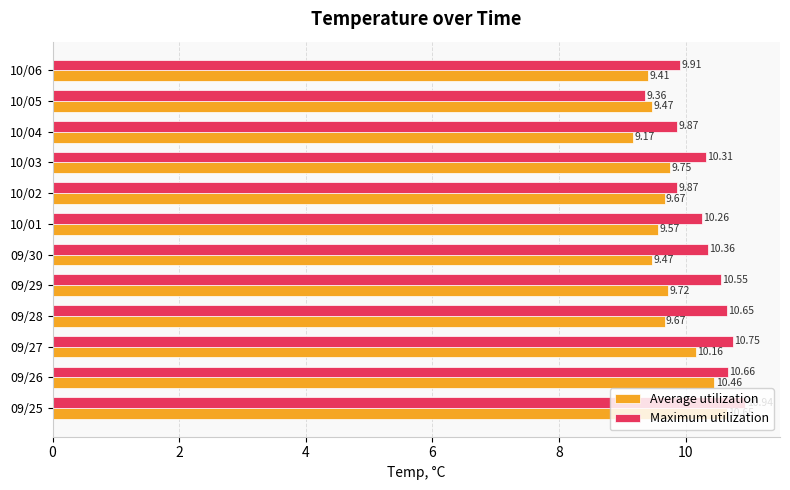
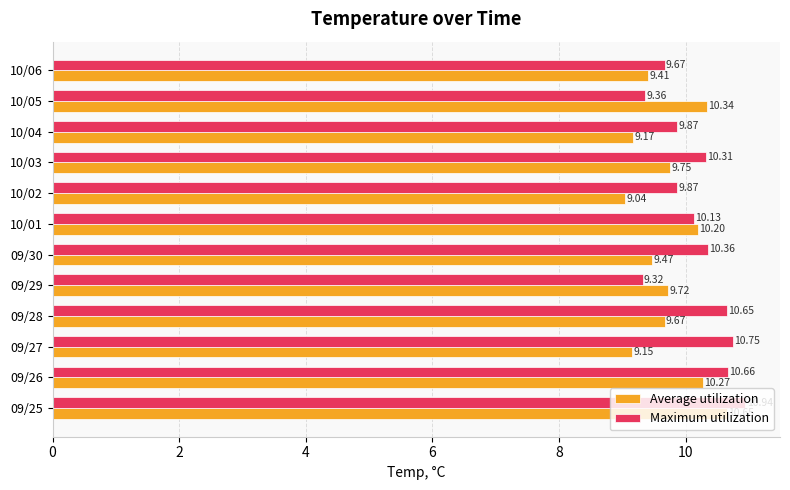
Maximum utilization, 10/06: 9.91 -> 9.67
Average utilization, 10/05: 9.47 -> 10.34
Average utilization, 10/02: 9.67 -> 9.04
Maximum utilization, 10/01: 10.26 -> 10.13
Average utilization, 10/01: 9.57 -> 10.20
Maximum utilization, 09/29: 10.55 -> 9.32
Average utilization, 09/27: 10.16 -> 9.15
Average utilization, 09/26: 10.46 -> 10.27
